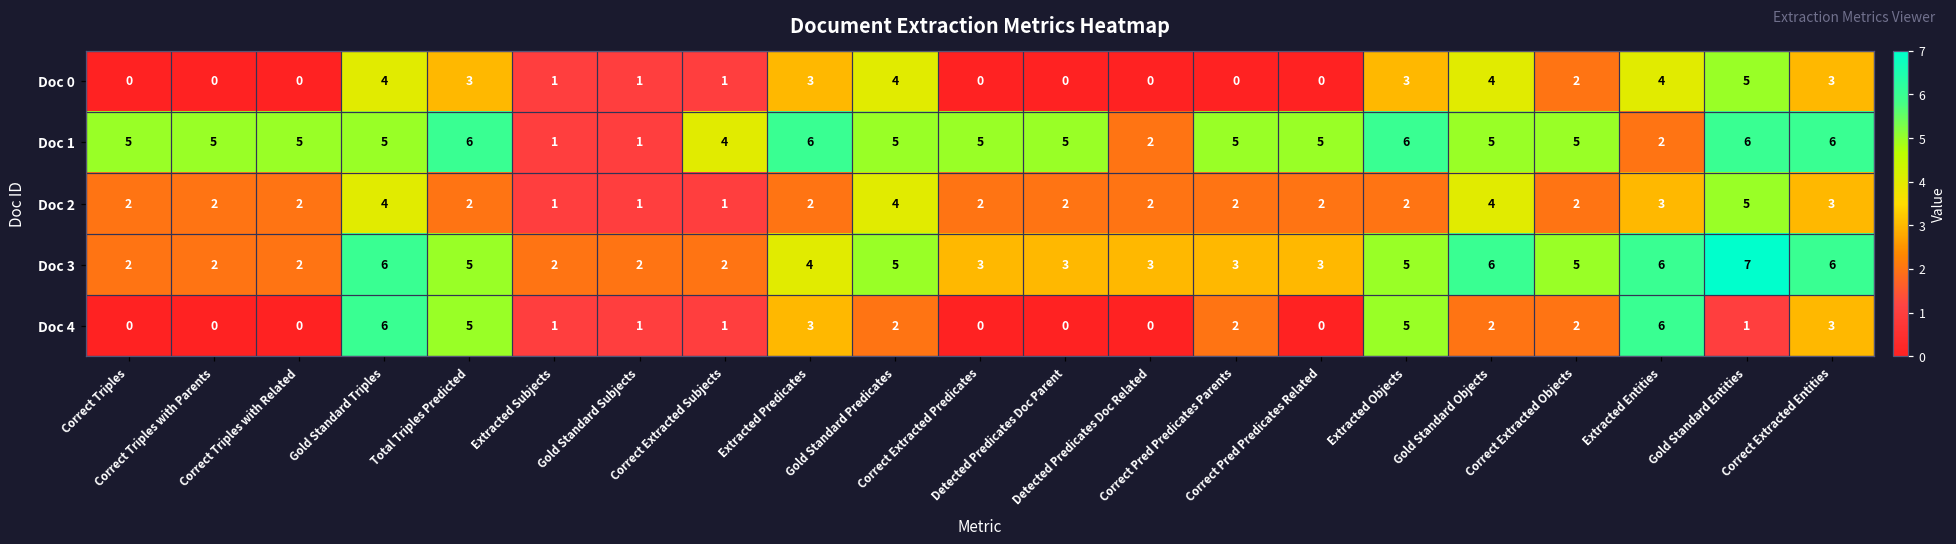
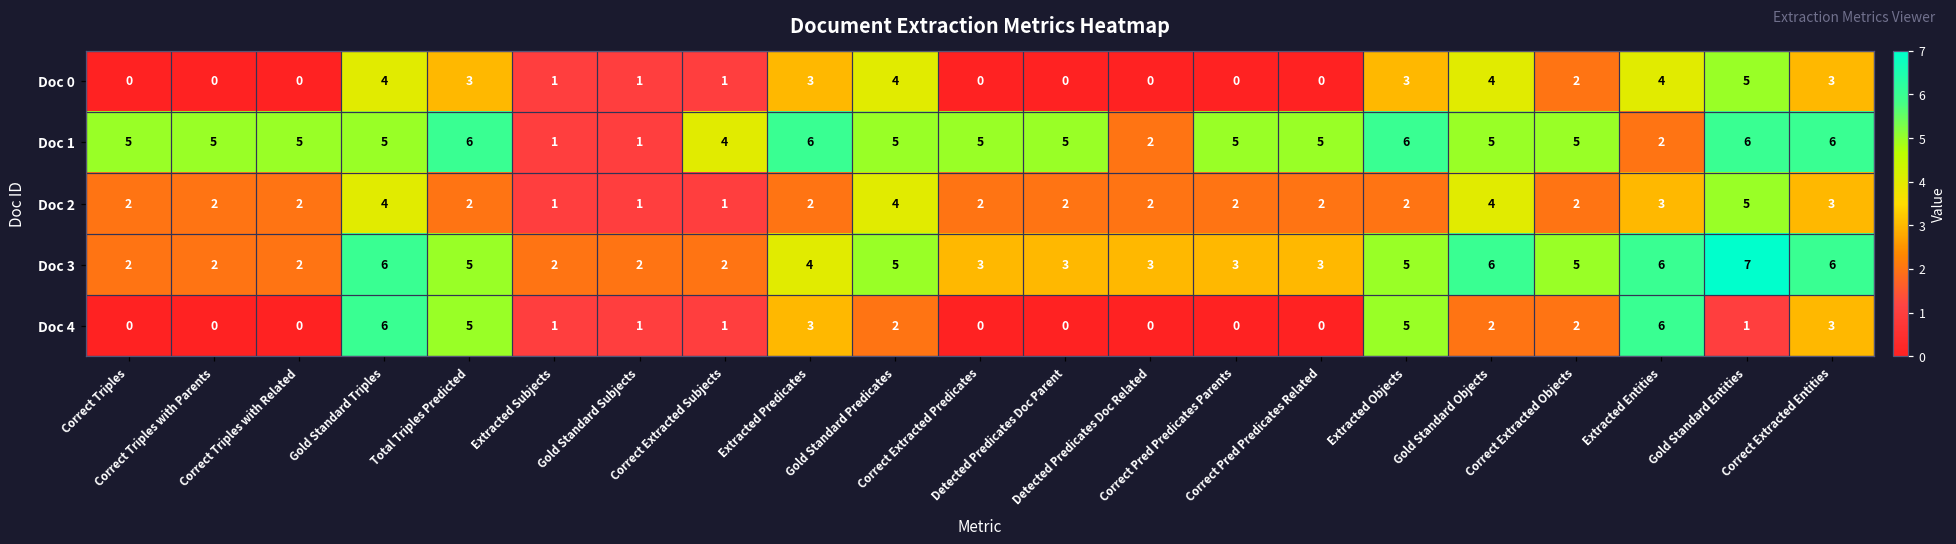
Doc 4, Correct Pred Predicates Parents: 2 -> 0
